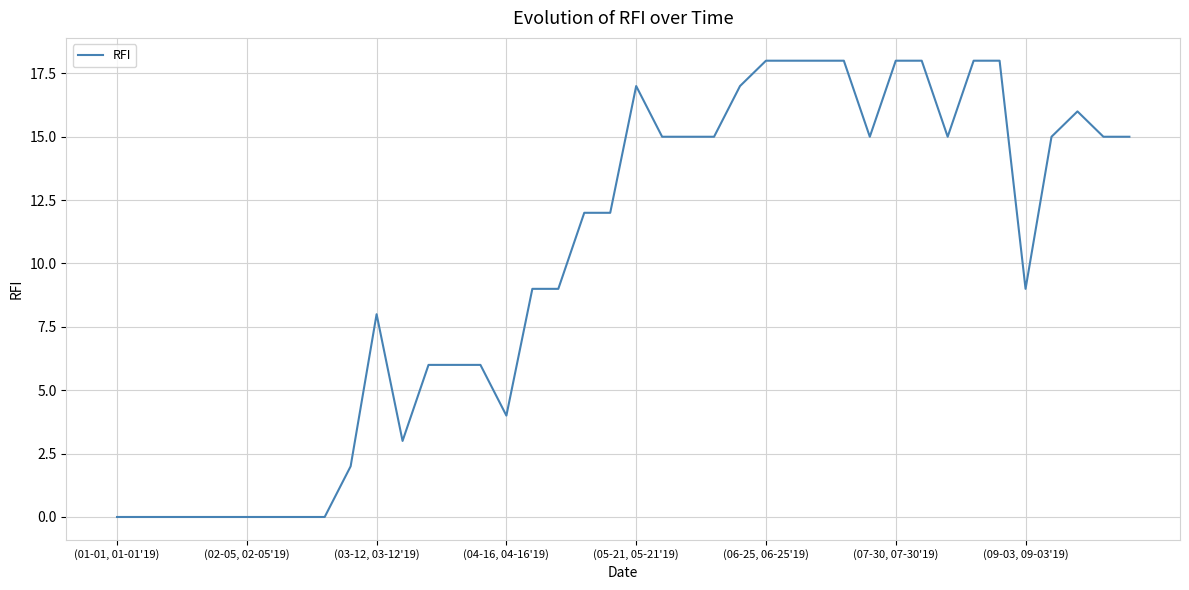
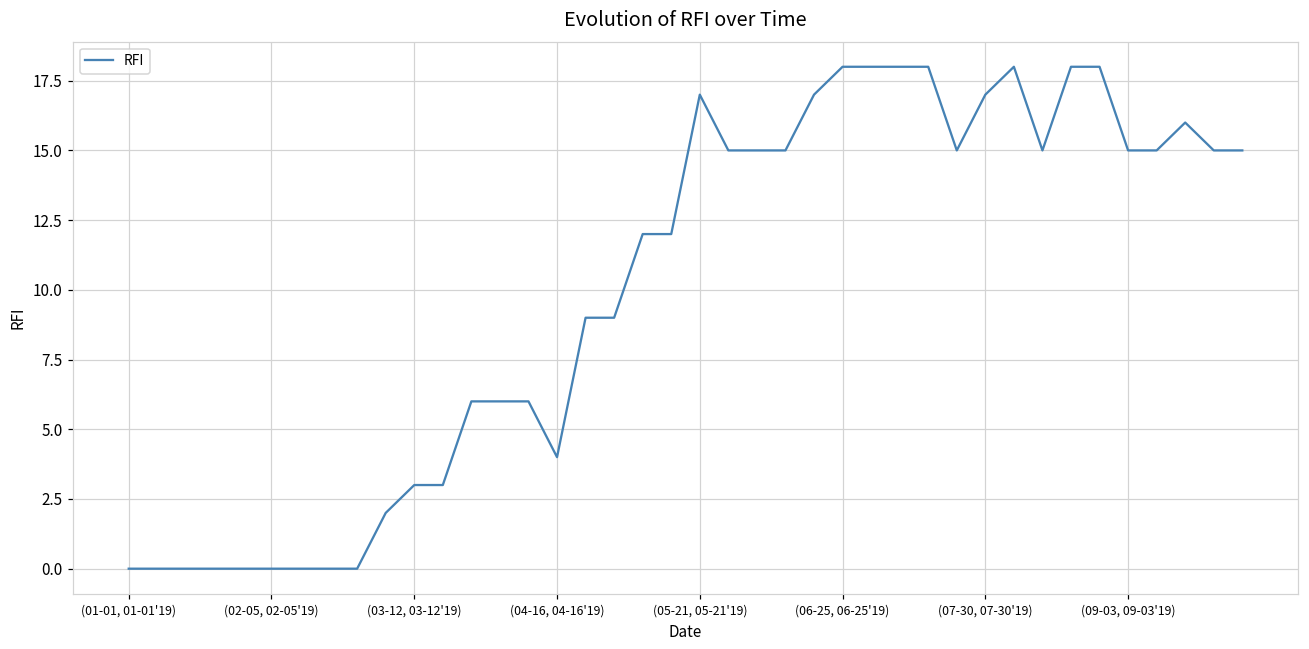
(03-12, 03-12'19): 8 -> 3
(07-30, 07-30'19): 18 -> 17
(09-03, 09-03'19): 9 -> 15
